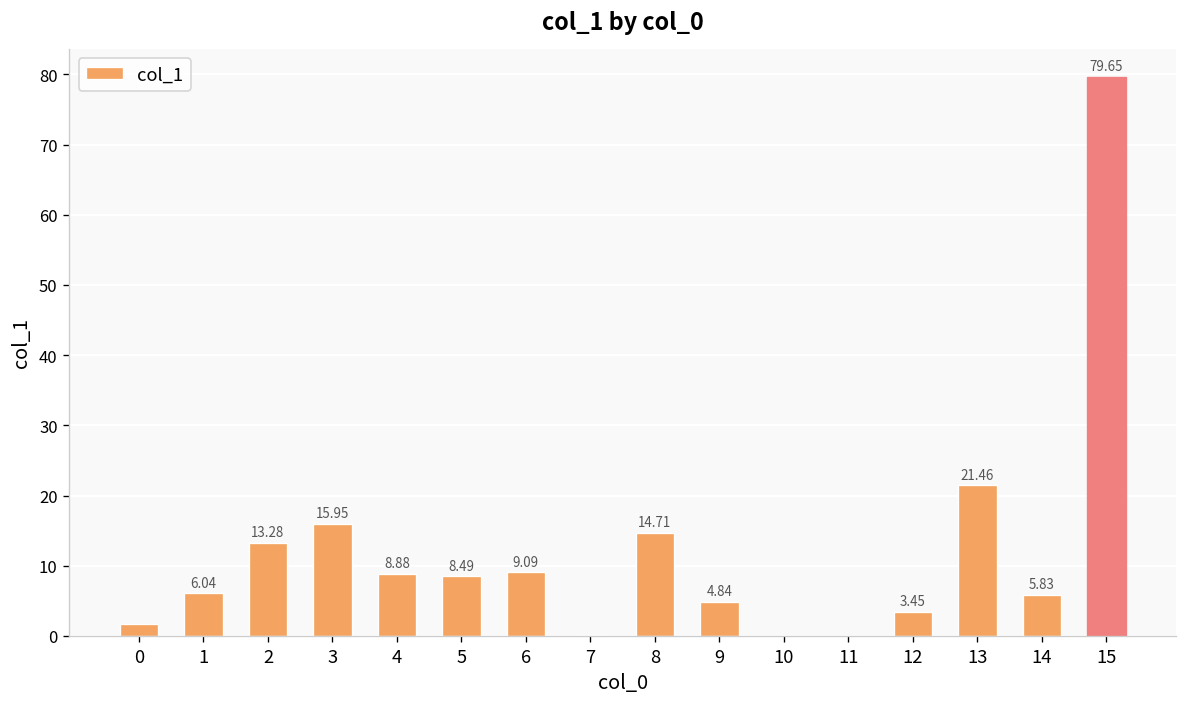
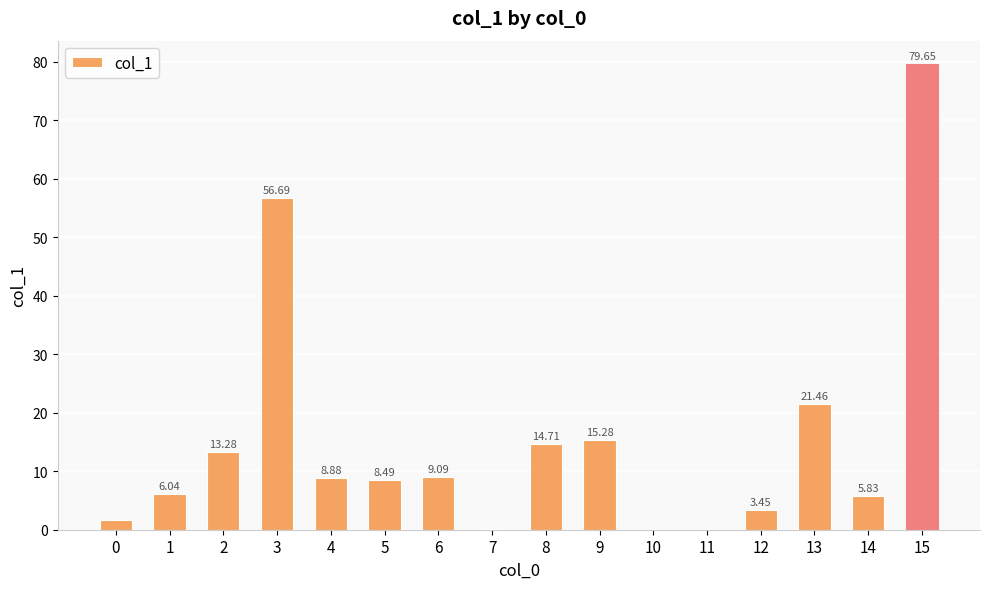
3: 15.95 -> 56.69
9: 4.84 -> 15.28
